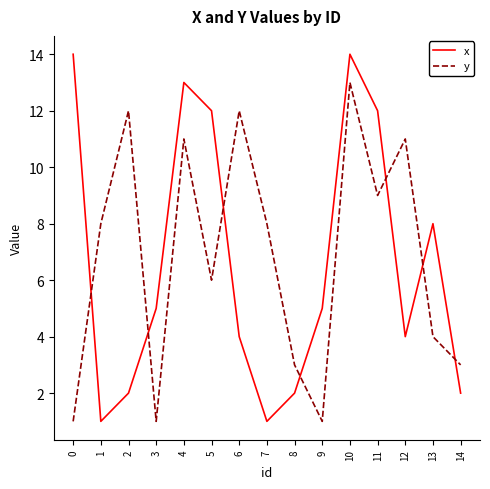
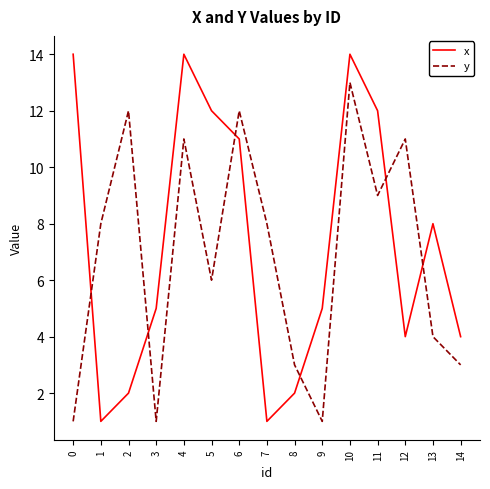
x, 4: 13 -> 14
x, 6: 4 -> 11
x, 14: 2 -> 4
